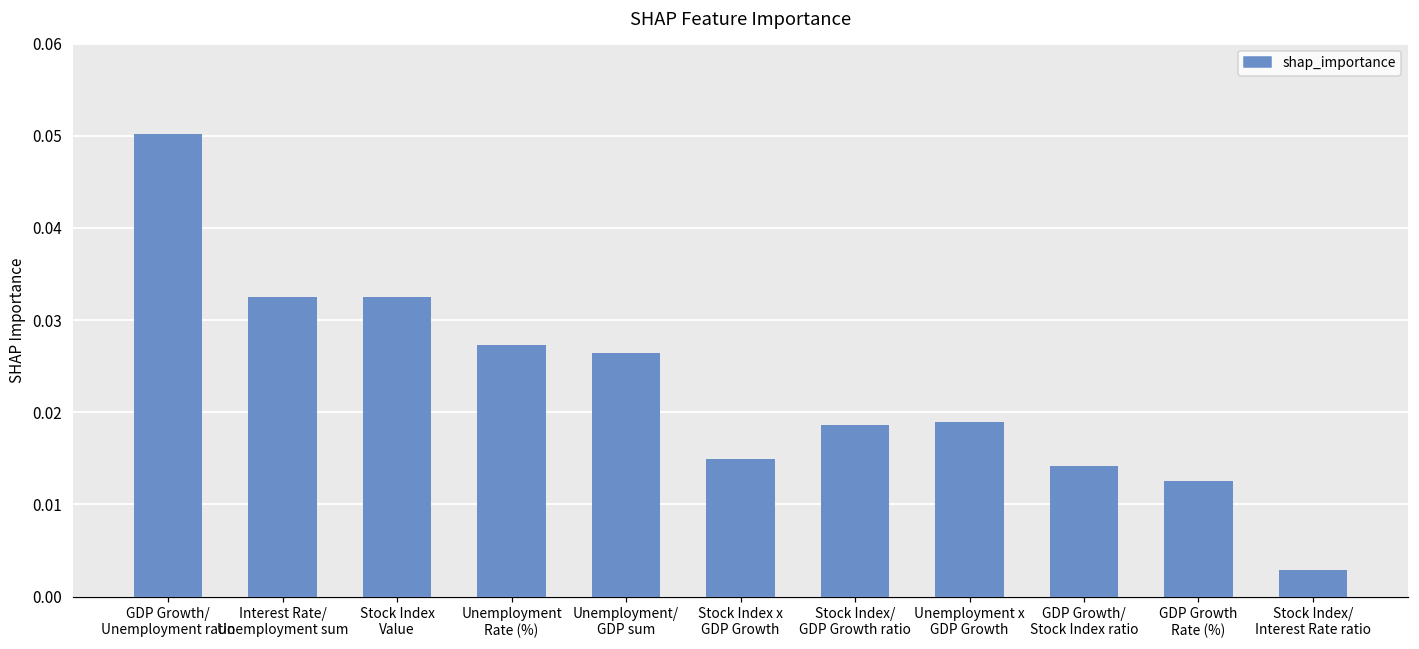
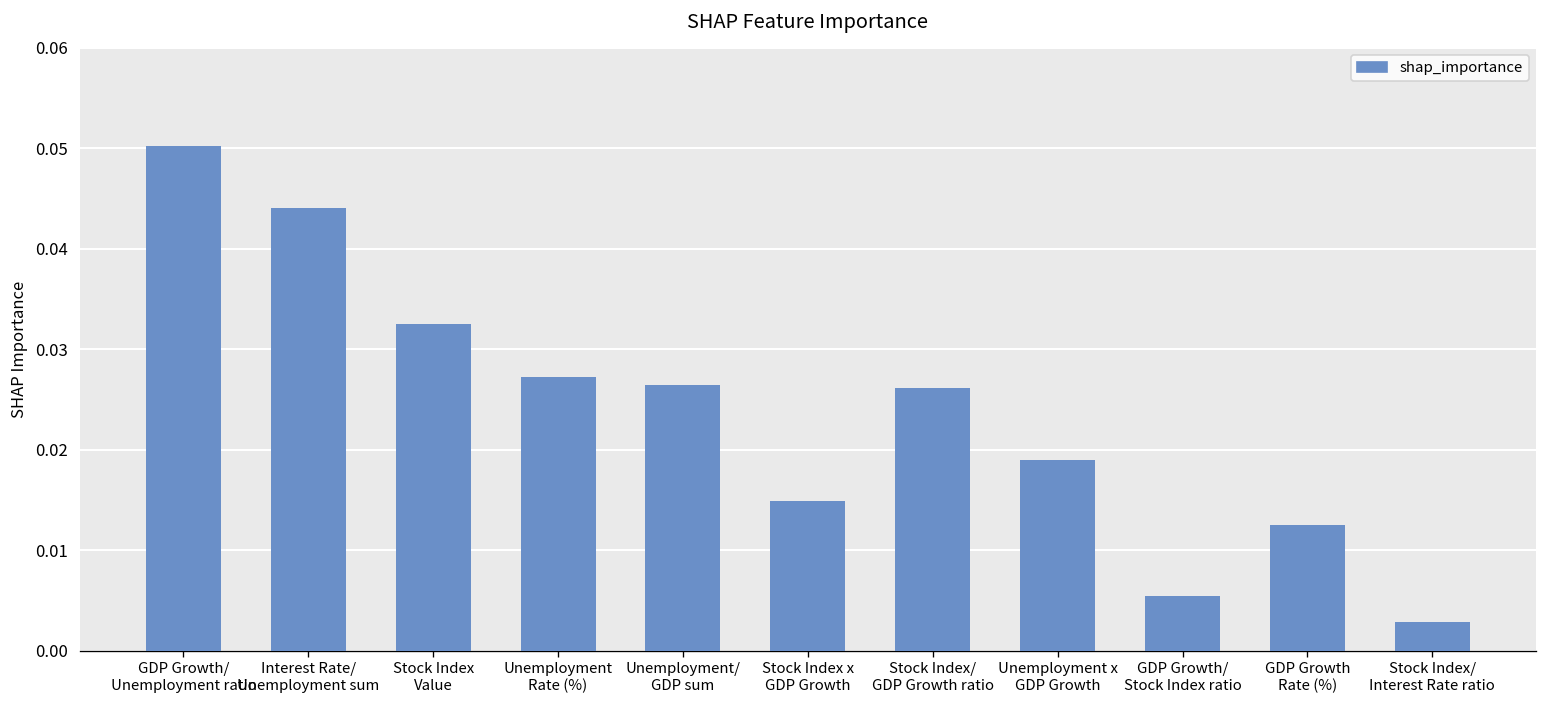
Interest Rate/ Unemployment sum: 0.033 -> 0.044
Stock Index/ GDP Growth ratio: 0.019 -> 0.026
GDP Growth/ Stock Index ratio: 0.014 -> 0.005
